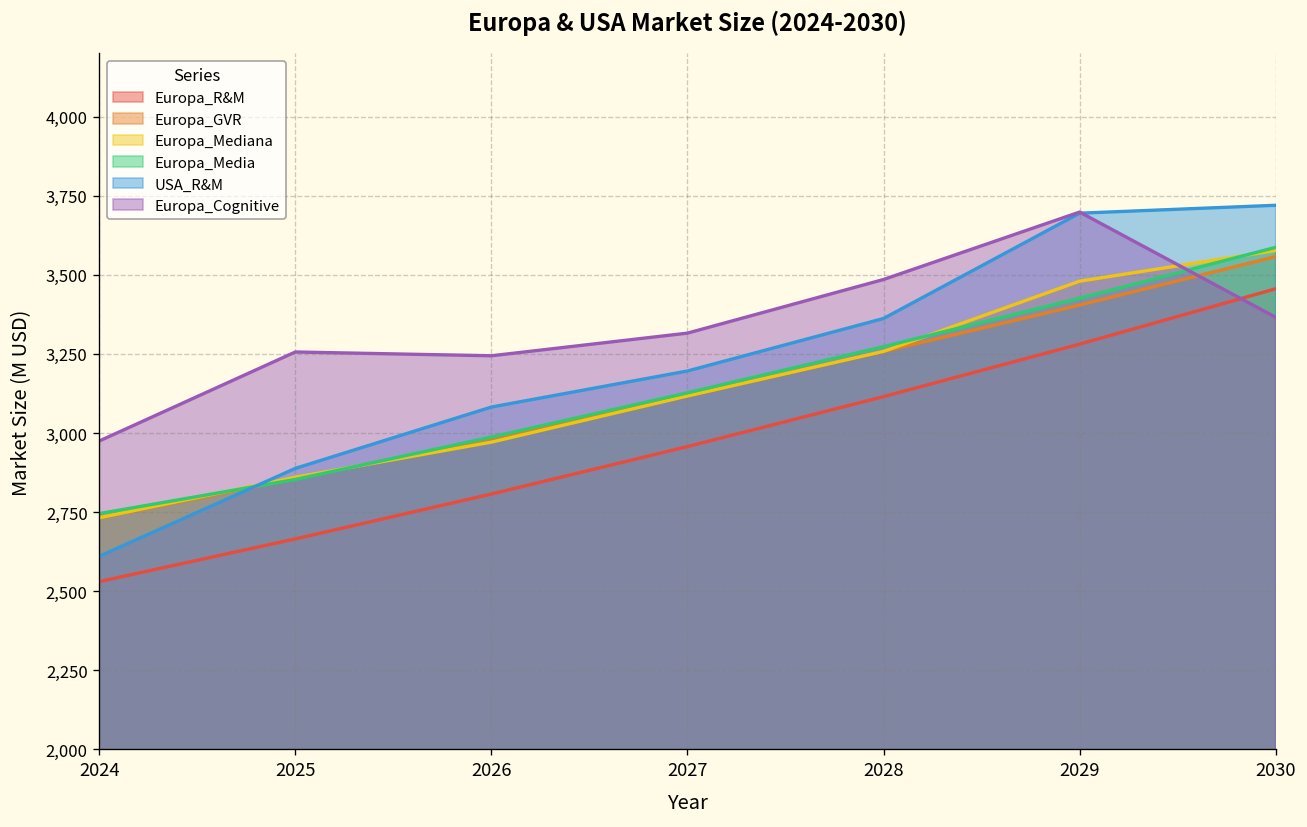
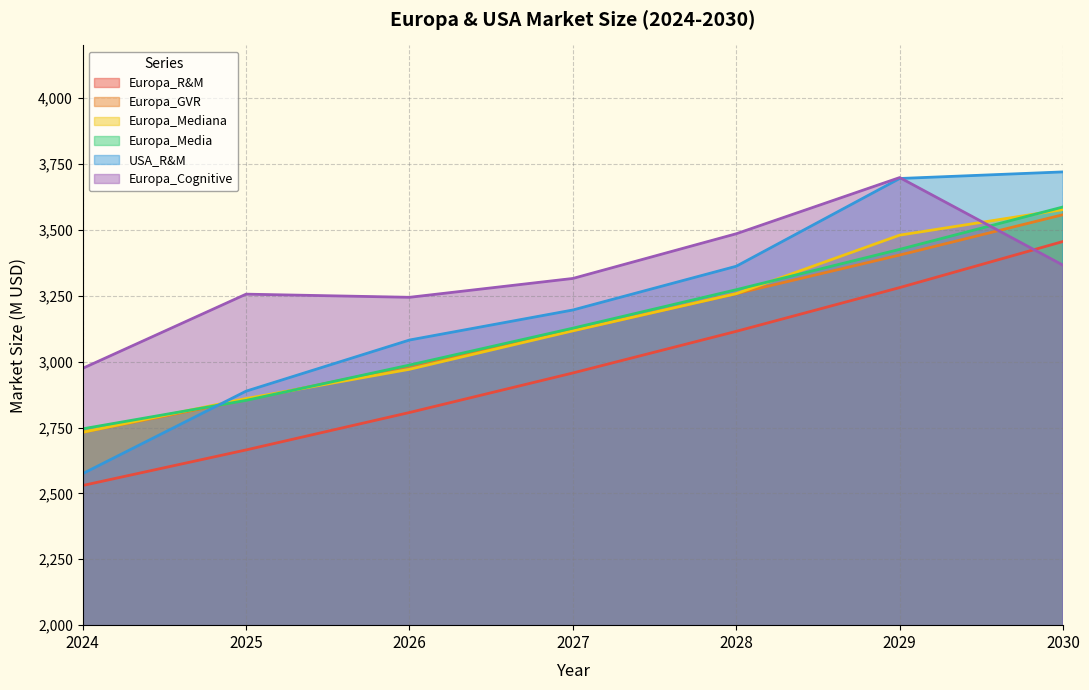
USA_R&M, 2024: 2,610 -> 2,580
